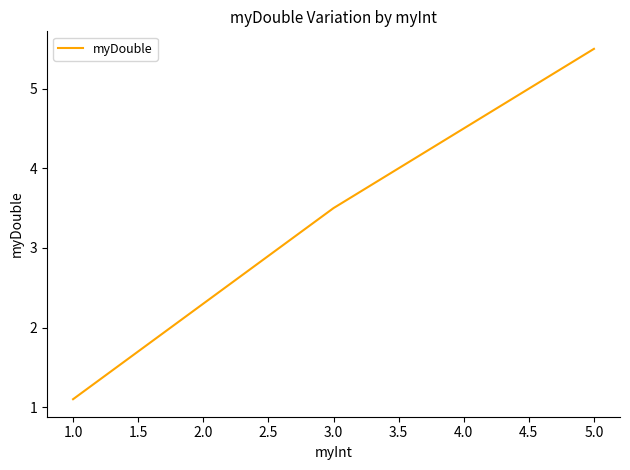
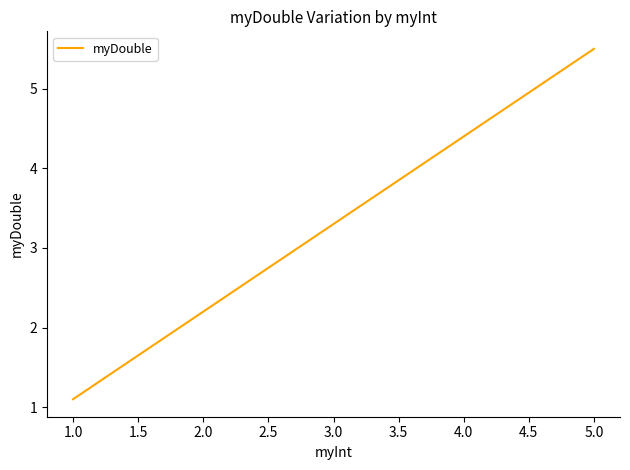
3.0: 3.5 -> 3.3
